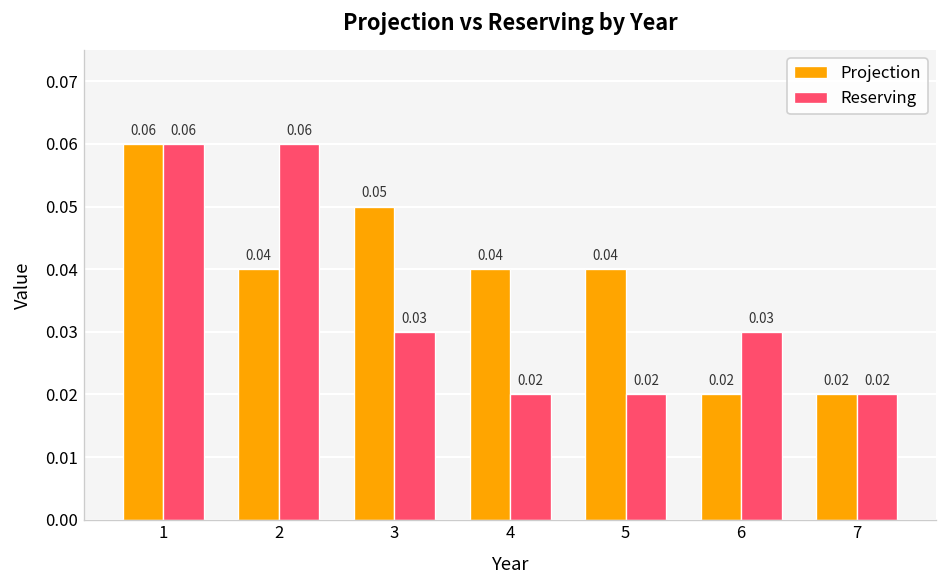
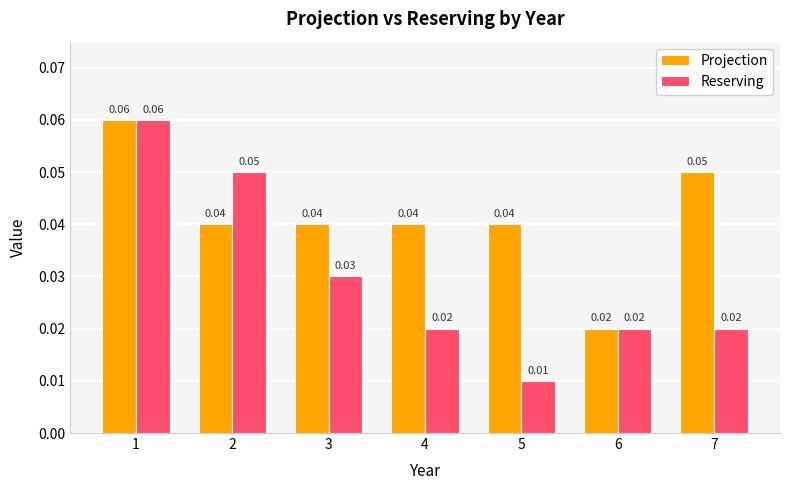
Reserving, 2: 0.06 -> 0.05
Projection, 3: 0.05 -> 0.04
Reserving, 5: 0.02 -> 0.01
Reserving, 6: 0.03 -> 0.02
Projection, 7: 0.02 -> 0.05
